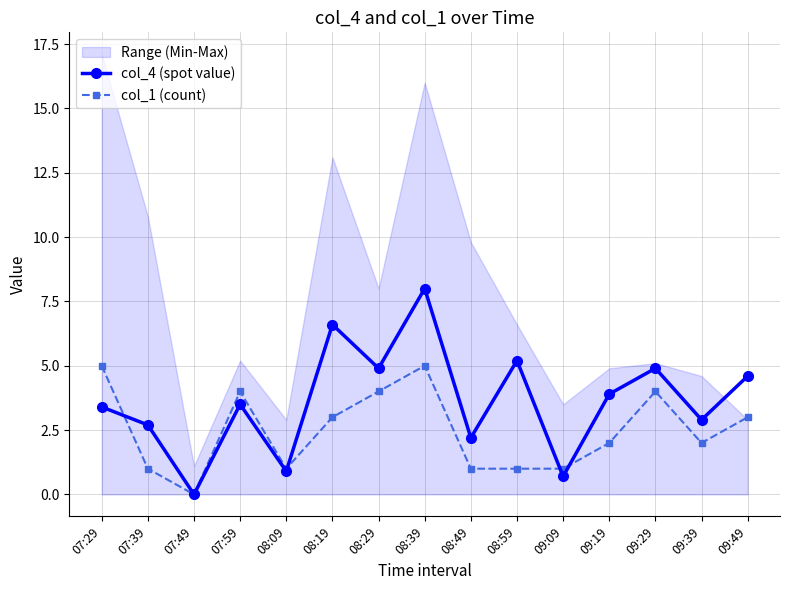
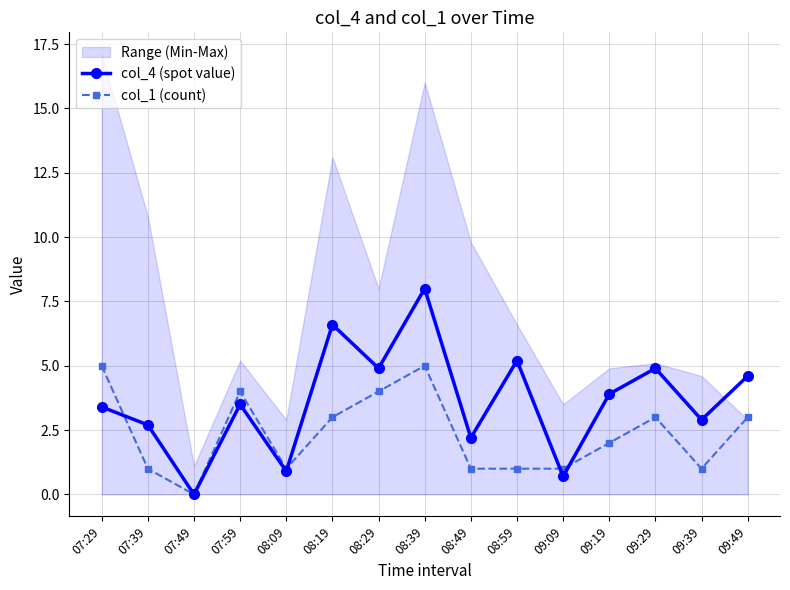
col_1 (count), 09:29: 4 -> 3
col_1 (count), 09:39: 2 -> 1
